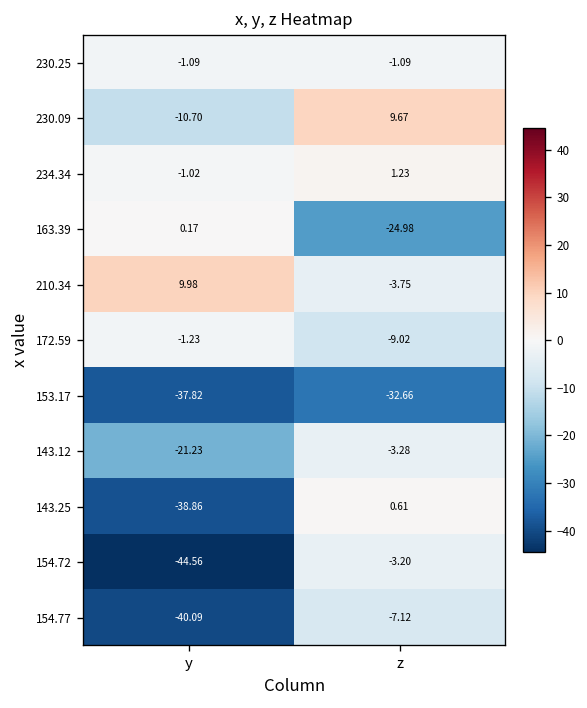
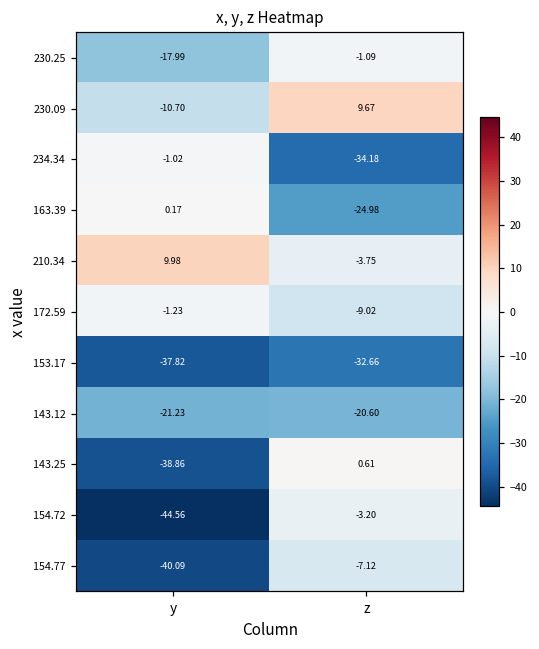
230.25, y: -1.09 -> -17.99
234.34, z: 1.23 -> -34.18
143.12, z: -3.28 -> -20.60
